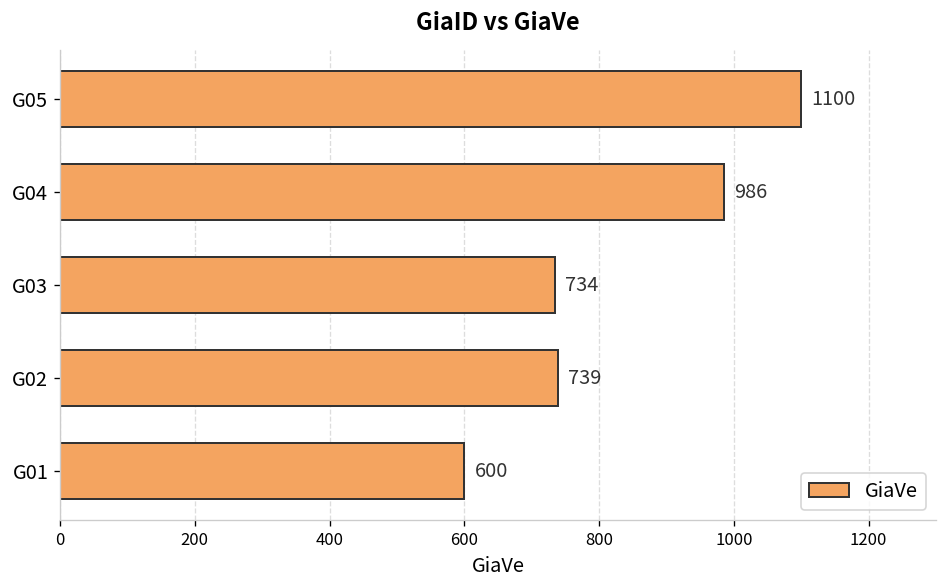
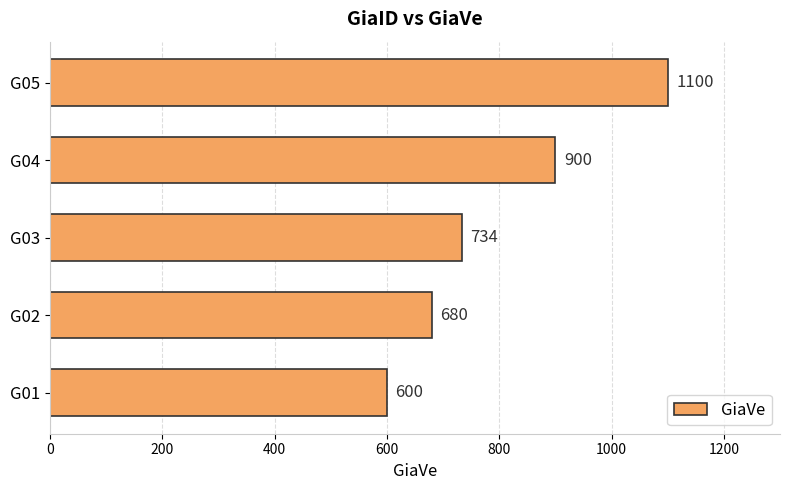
G04: 986 -> 900
G02: 739 -> 680
